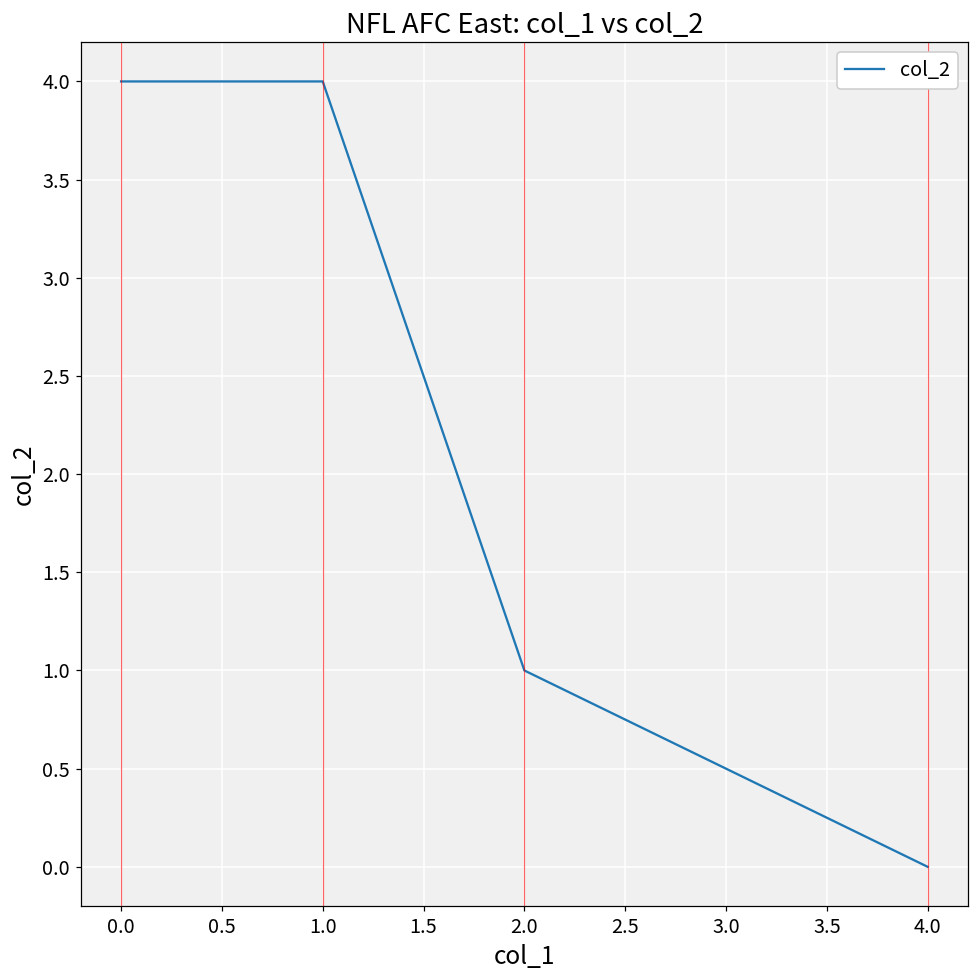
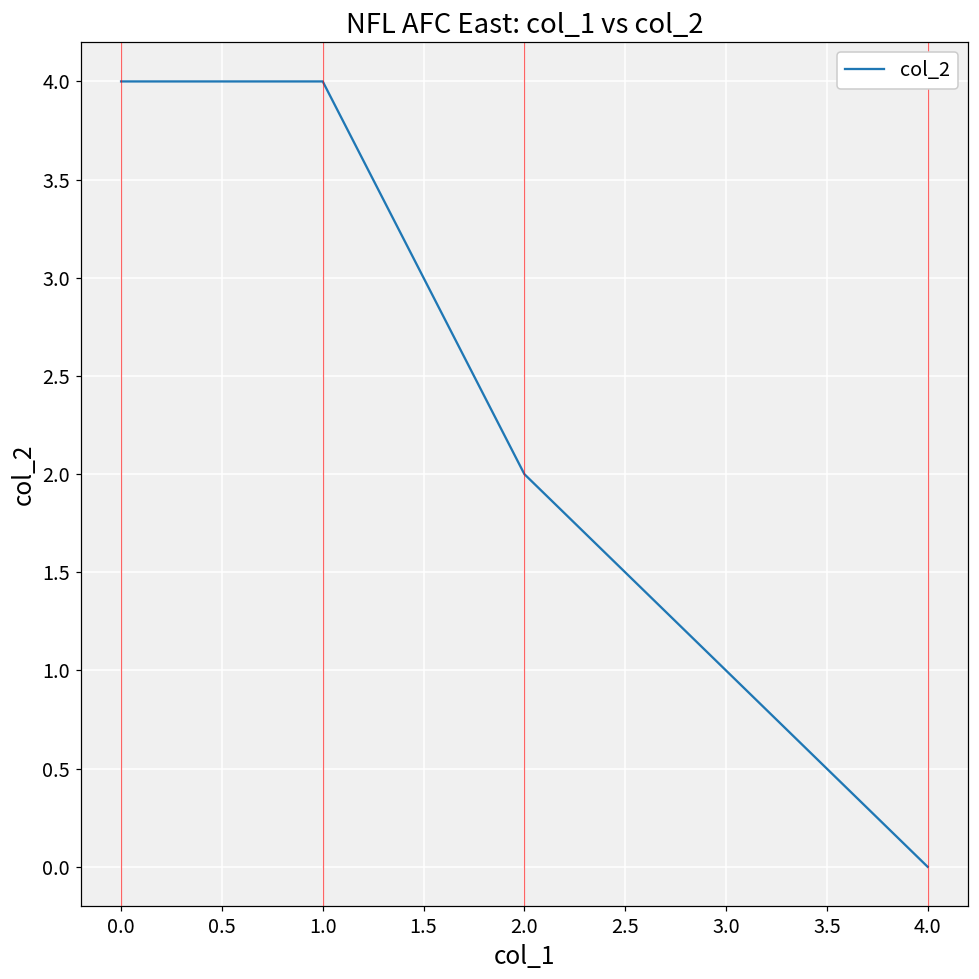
2.0: 1 -> 2
